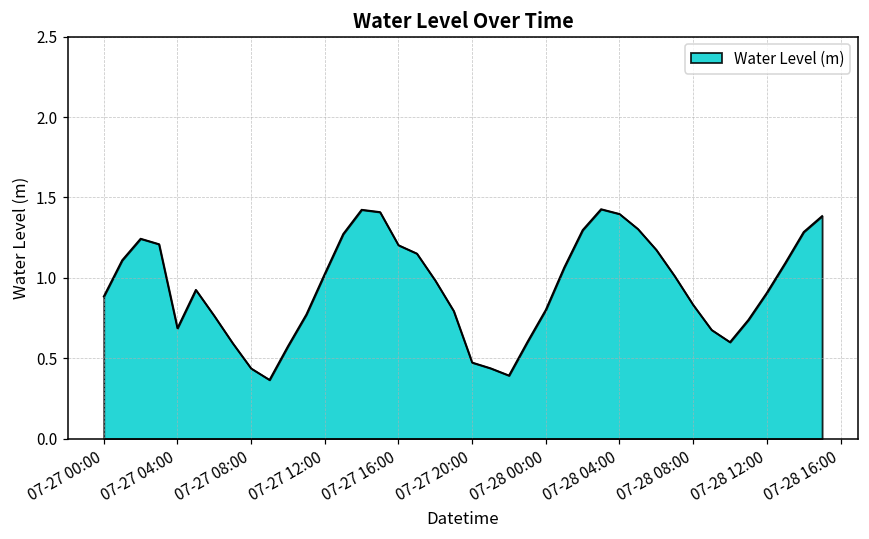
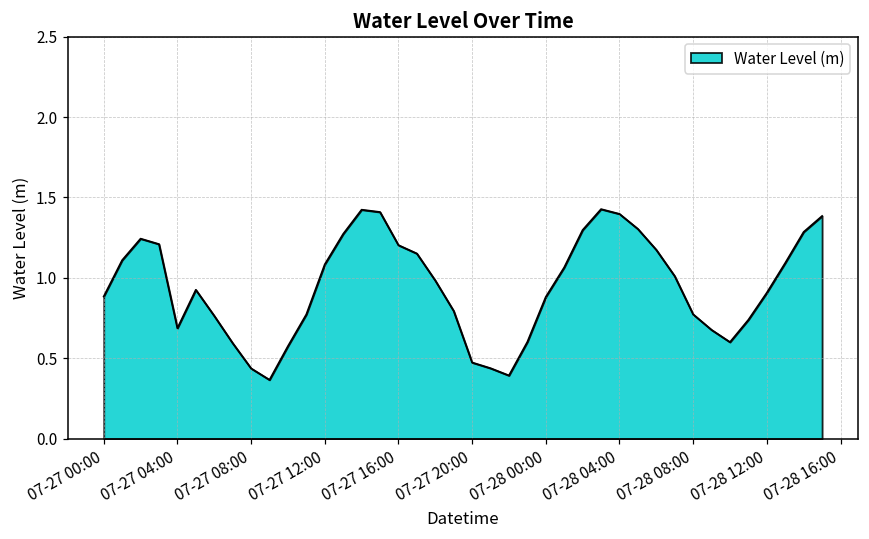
07-27 12:00: 1.03 -> 1.08
07-28 00:00: 0.80 -> 0.88
07-28 08:00: 0.83 -> 0.77
